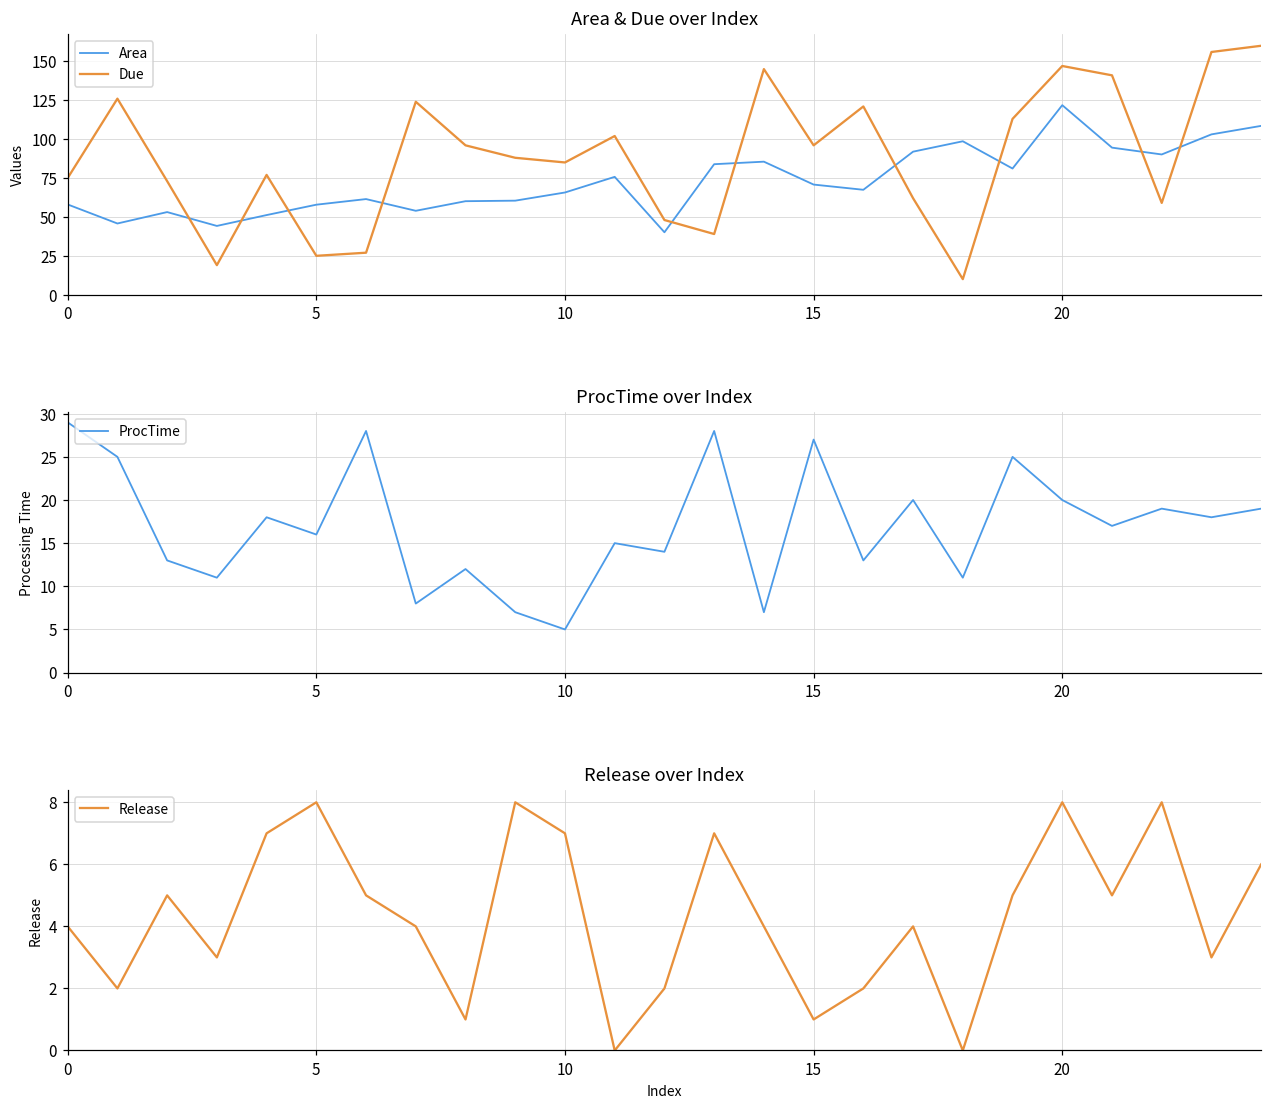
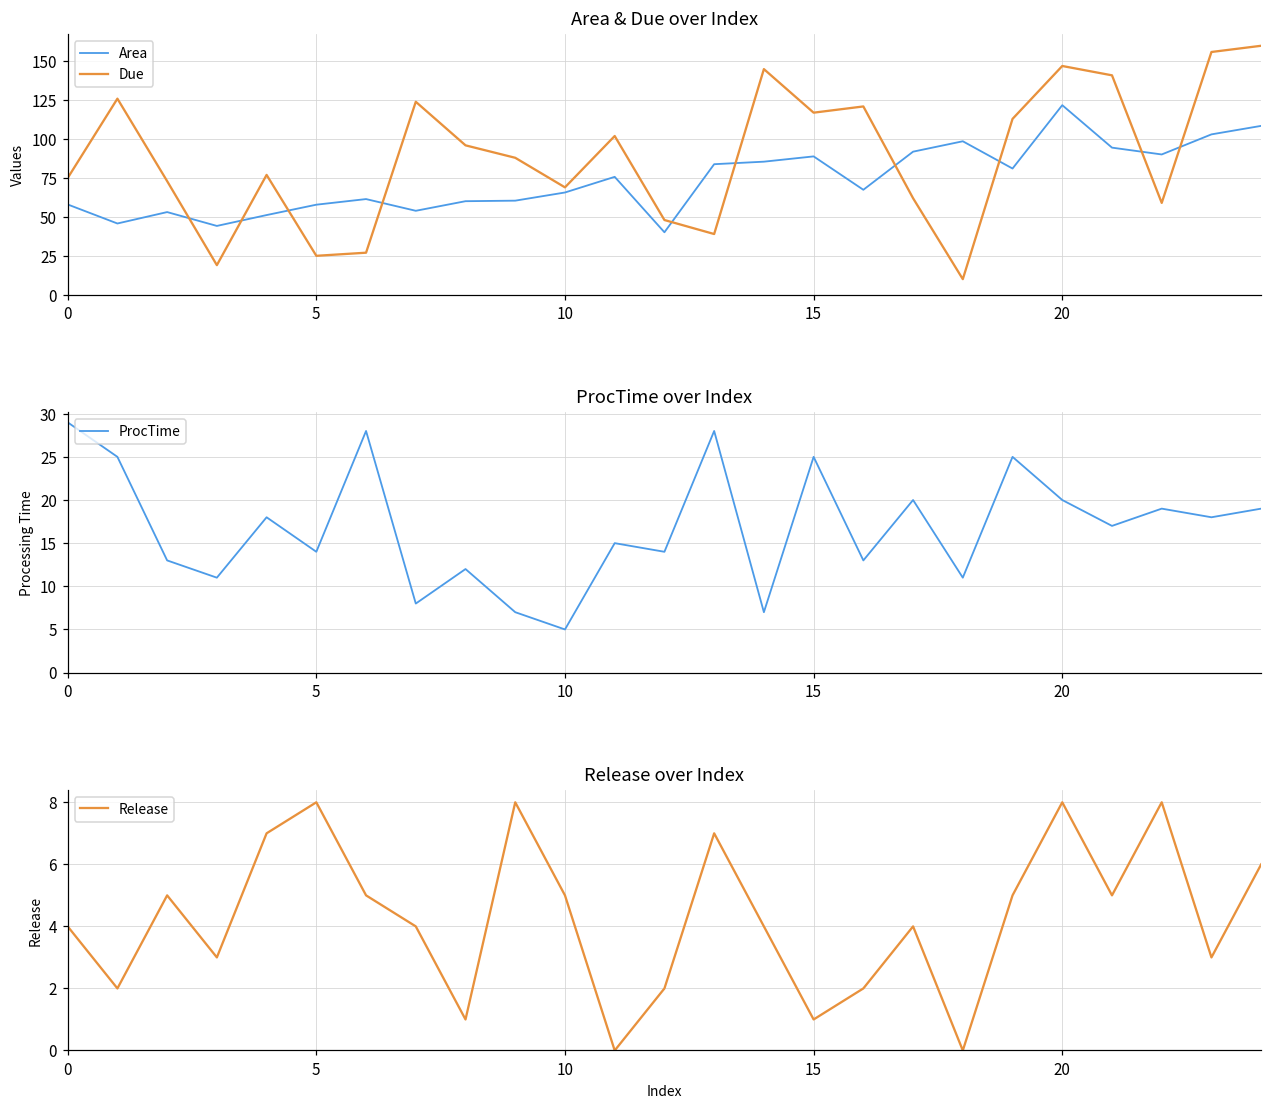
Area & Due over Index, Due, 10: 85 -> 69
Area & Due over Index, Area, 15: 71 -> 89
Area & Due over Index, Due, 15: 96 -> 117
ProcTime over Index, 5: 16 -> 14
ProcTime over Index, 15: 27 -> 25
Release over Index, 10: 7 -> 5
